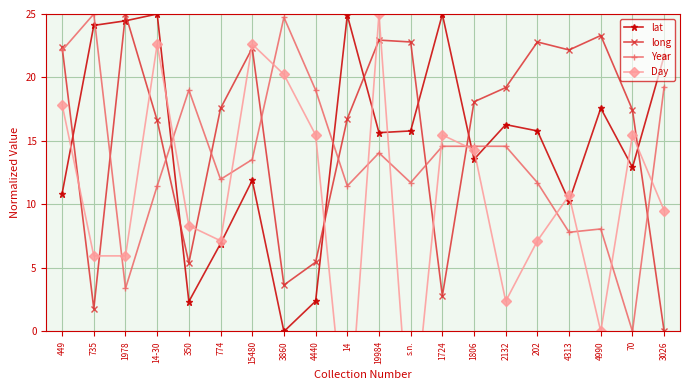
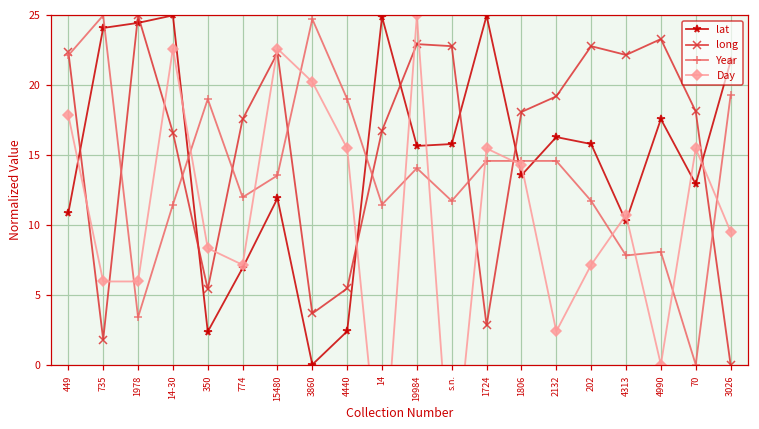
long, 70: 17.4 -> 18.1
